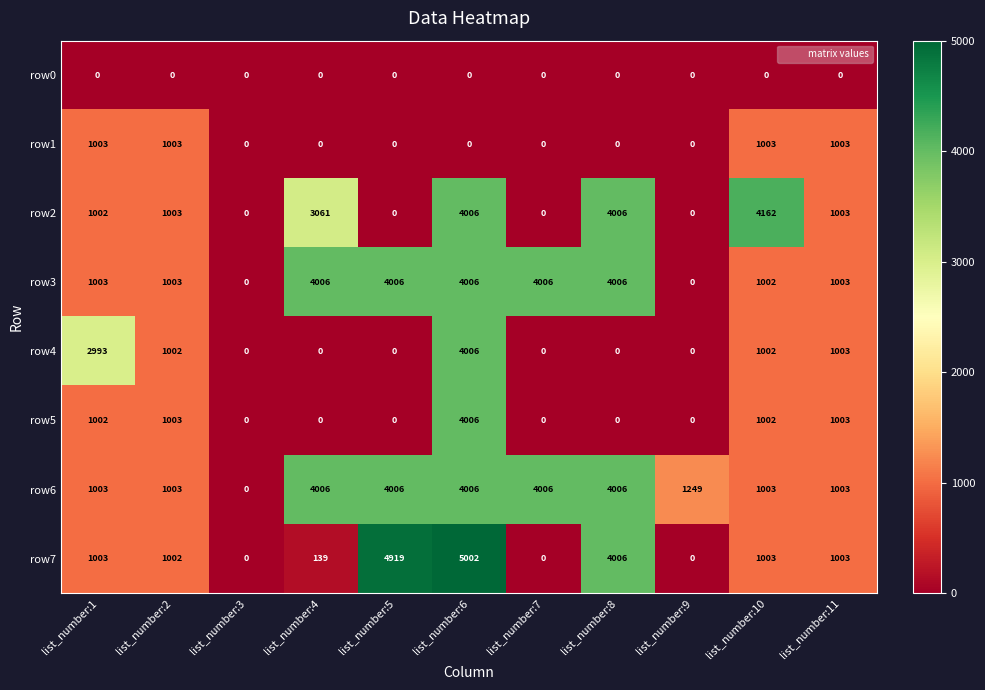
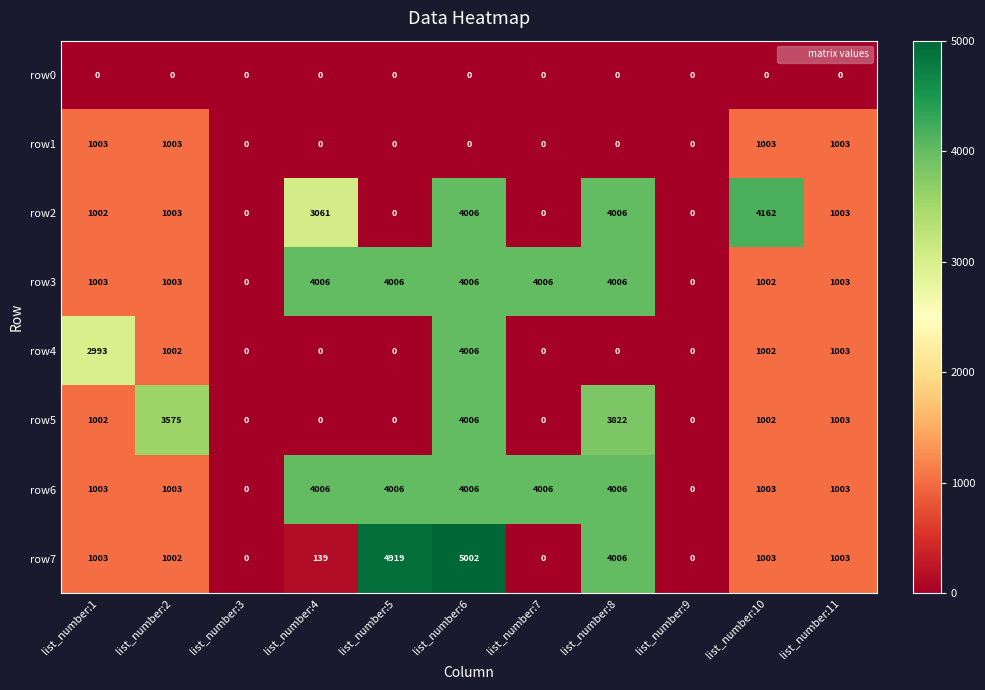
row5, list_number:2: 1003 -> 3575
row5, list_number:8: 0 -> 3822
row6, list_number:9: 1249 -> 0
